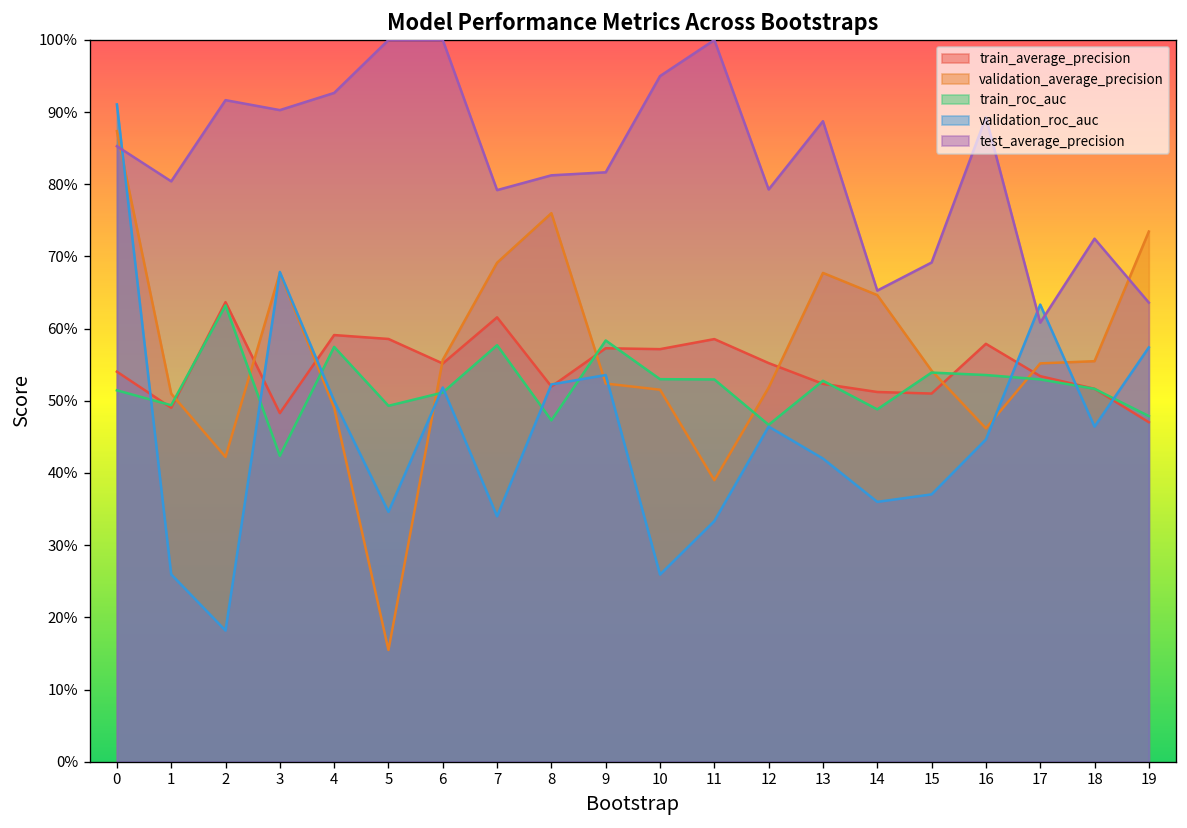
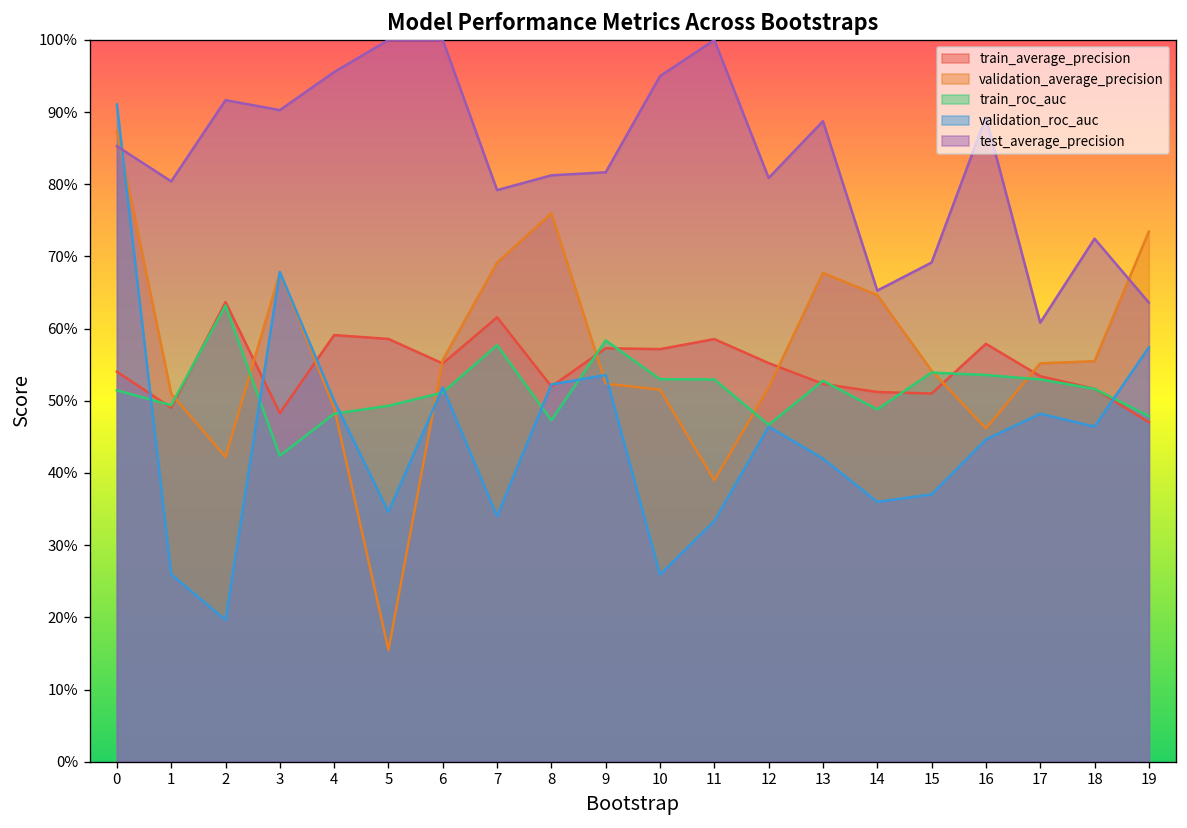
validation_roc_auc, 2: 18% -> 20%
train_roc_auc, 4: 57% -> 48%
test_average_precision, 4: 93% -> 96%
test_average_precision, 12: 79% -> 81%
validation_roc_auc, 17: 63% -> 48%
